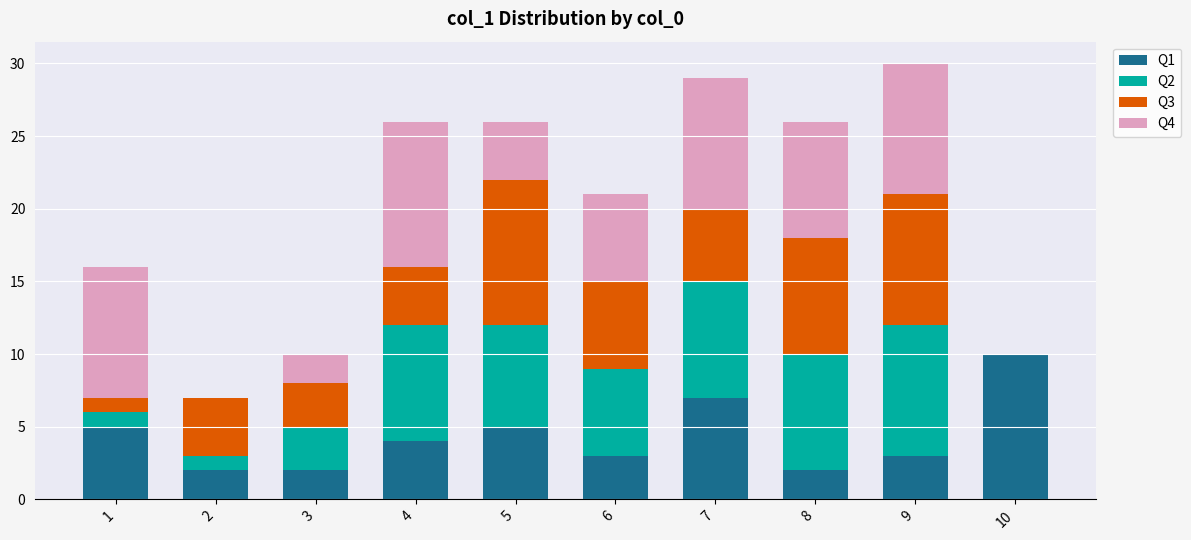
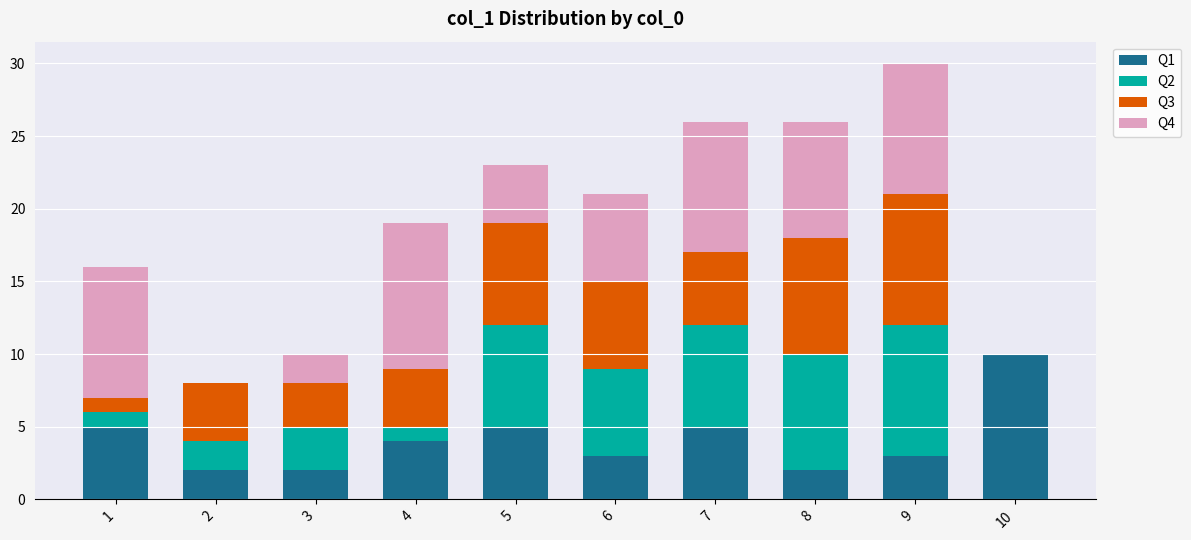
Q2, 2: 1 -> 2
Q2, 4: 8 -> 1
Q3, 5: 10 -> 7
Q1, 7: 7 -> 5
Q2, 7: 8 -> 7
